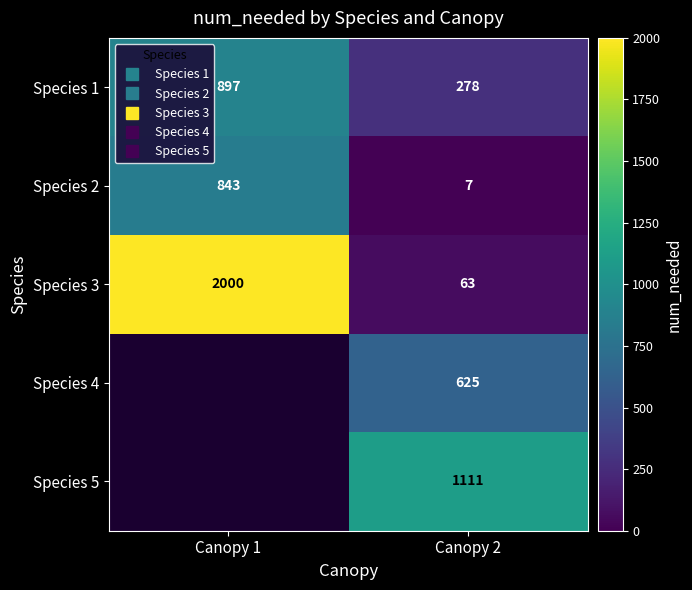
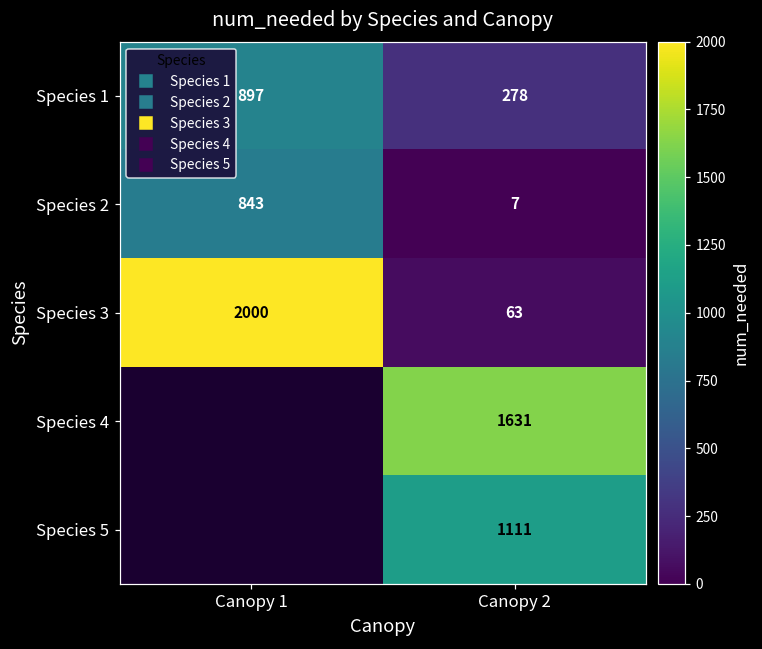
Species 4, Canopy 2: 625 -> 1631
